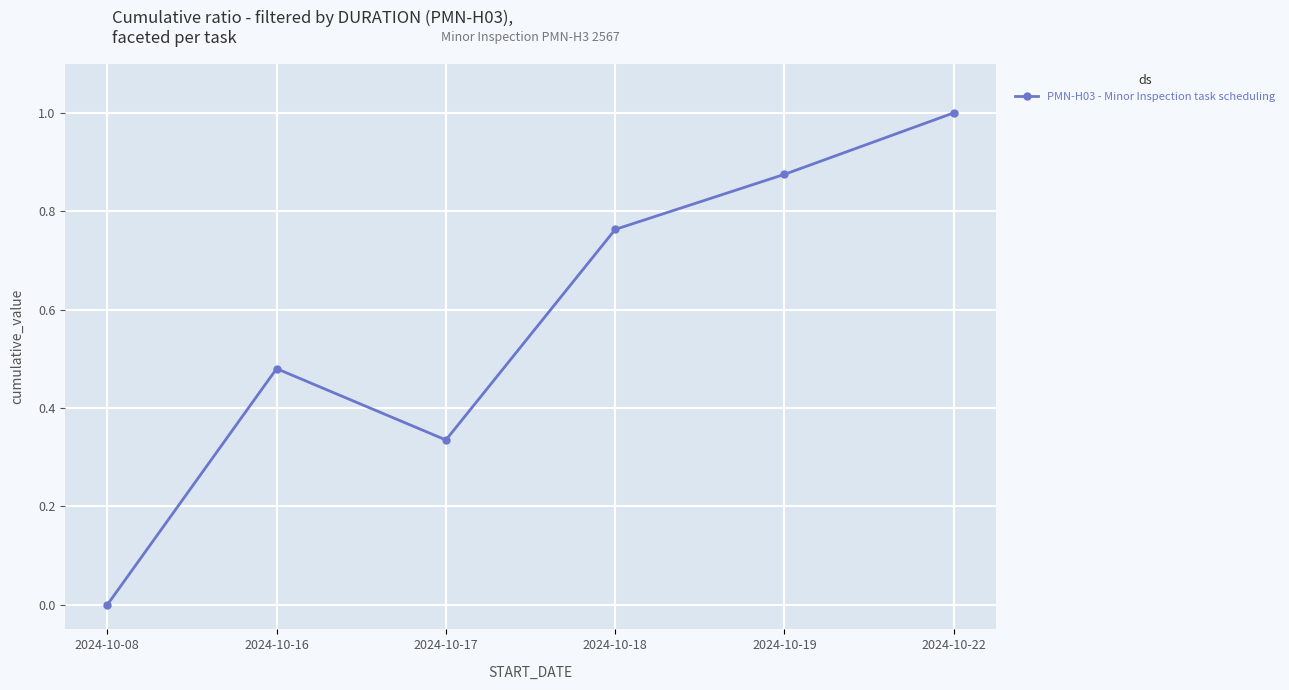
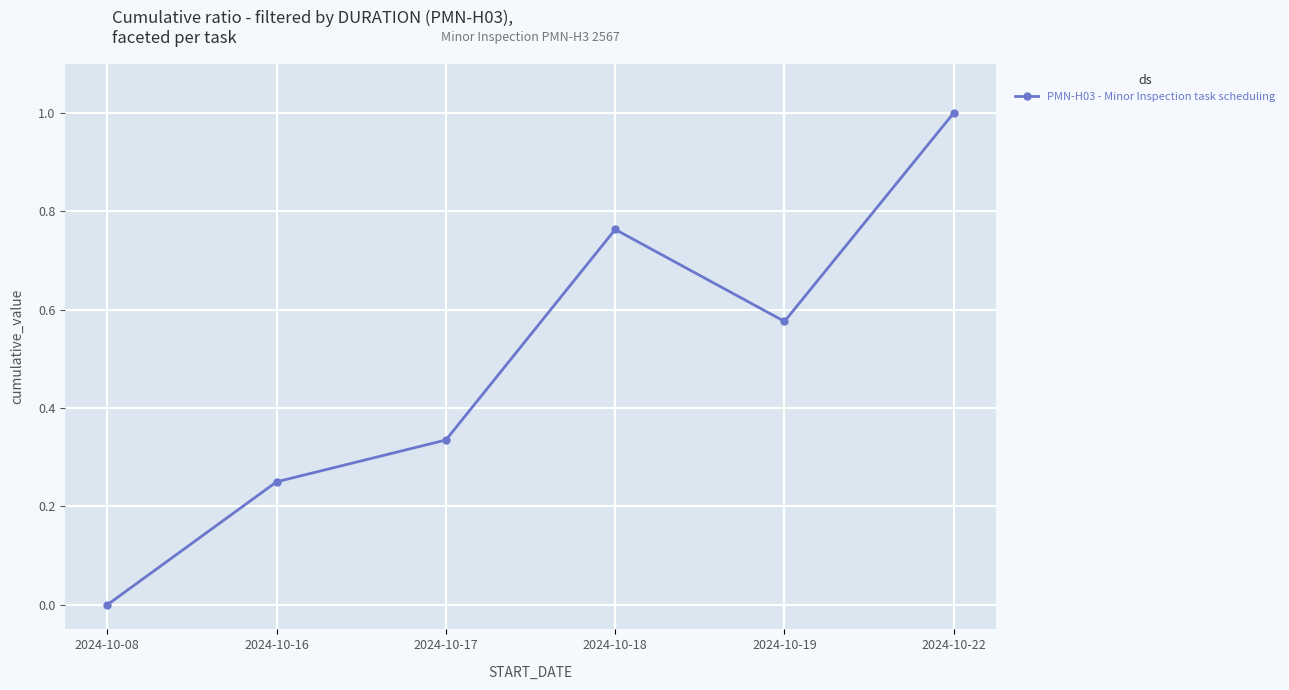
2024-10-16: 0.48 -> 0.25
2024-10-19: 0.88 -> 0.58
